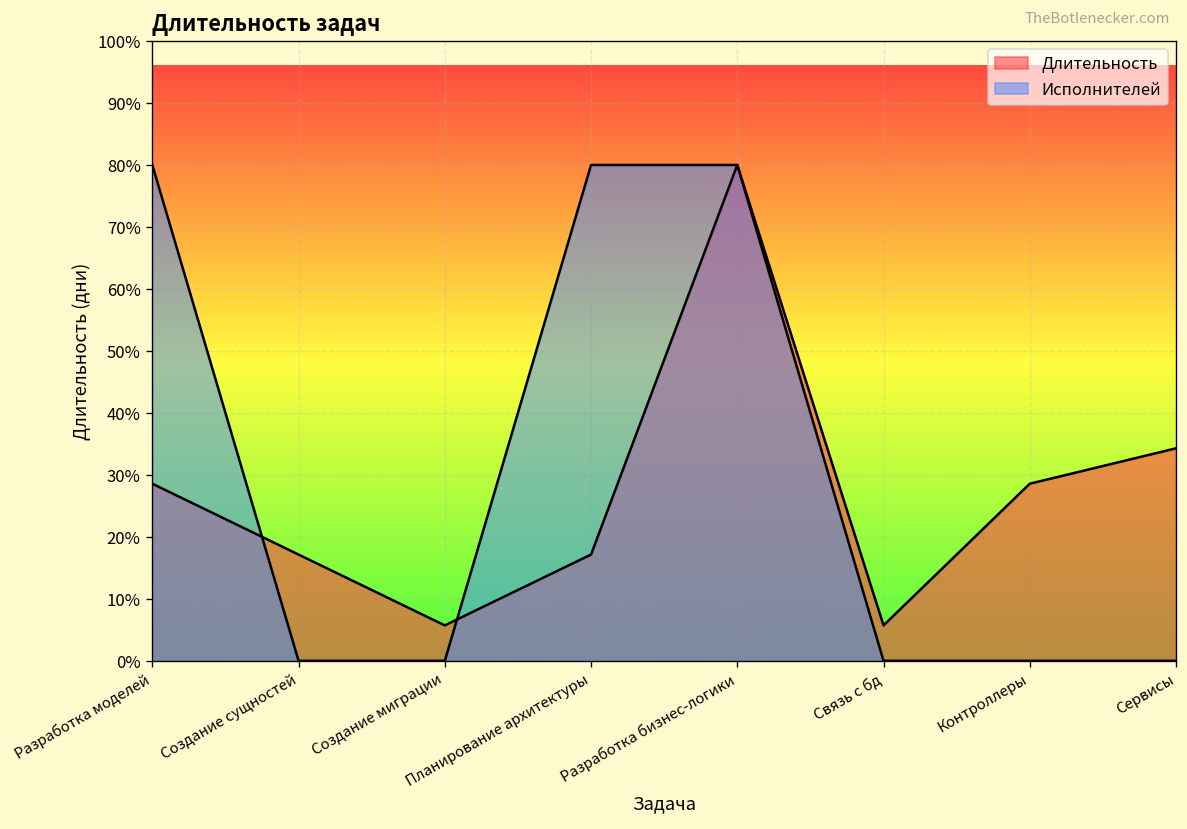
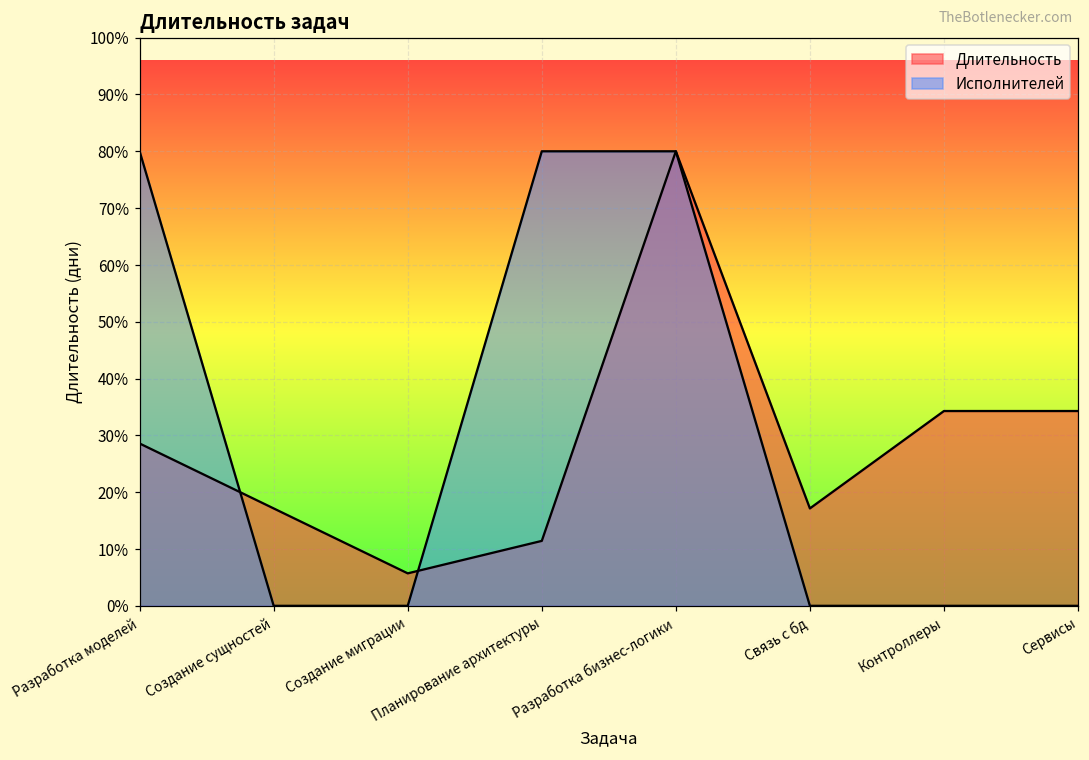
Длительность, Планирование архитектуры: 17% -> 11%
Длительность, Связь с бд: 6% -> 17%
Длительность, Контроллеры: 29% -> 34%
